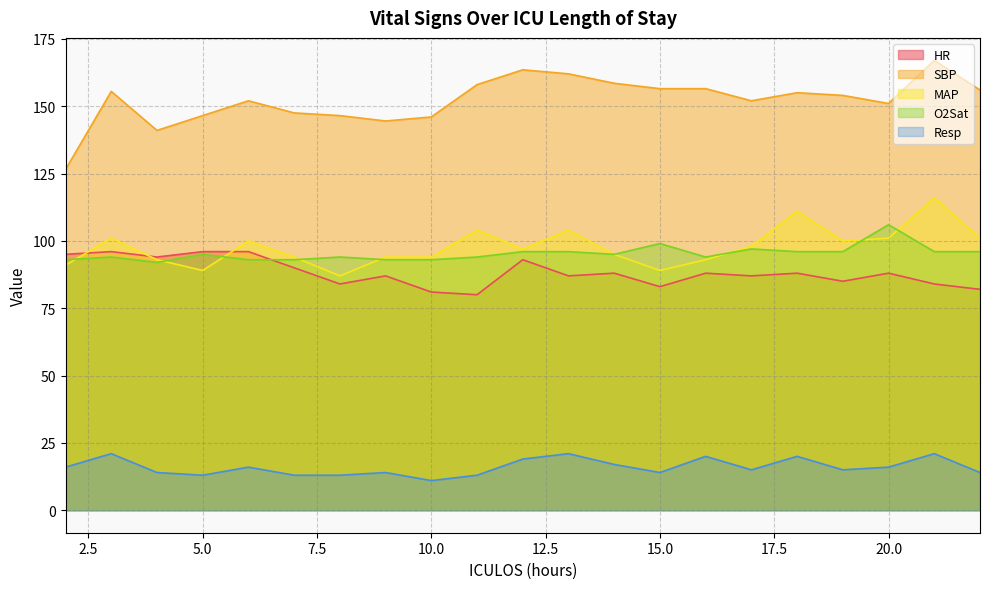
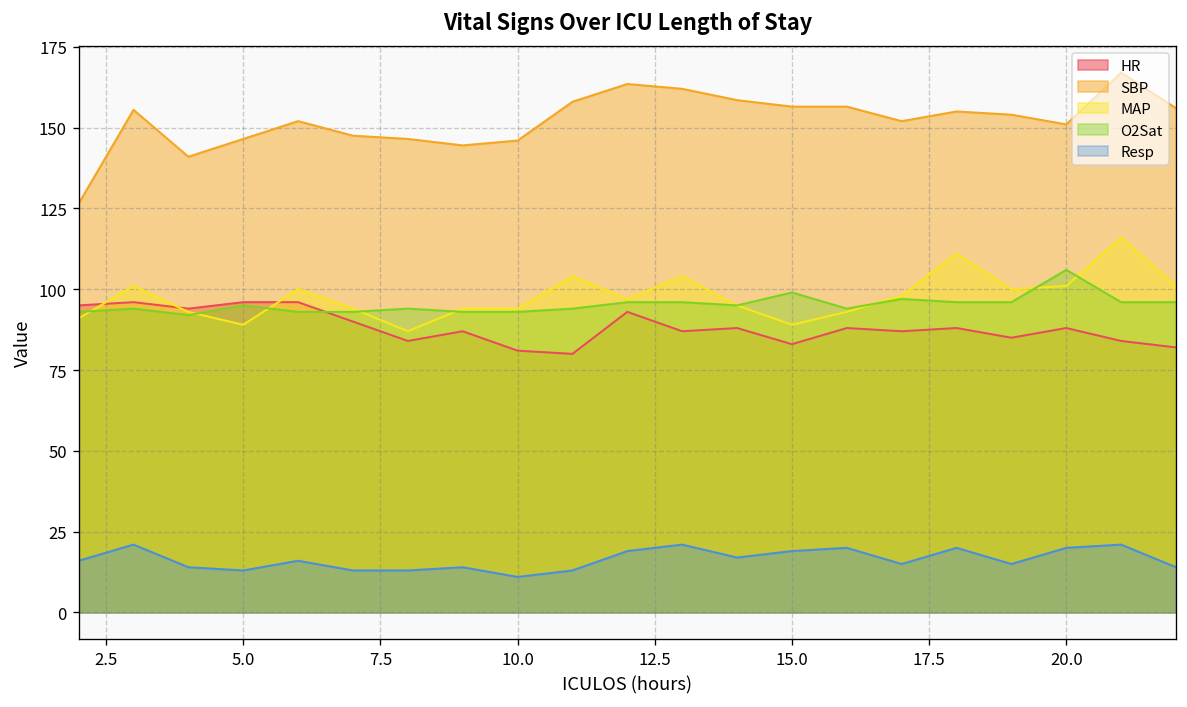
Resp, 15.0: 14 -> 19
Resp, 20.0: 16 -> 20
